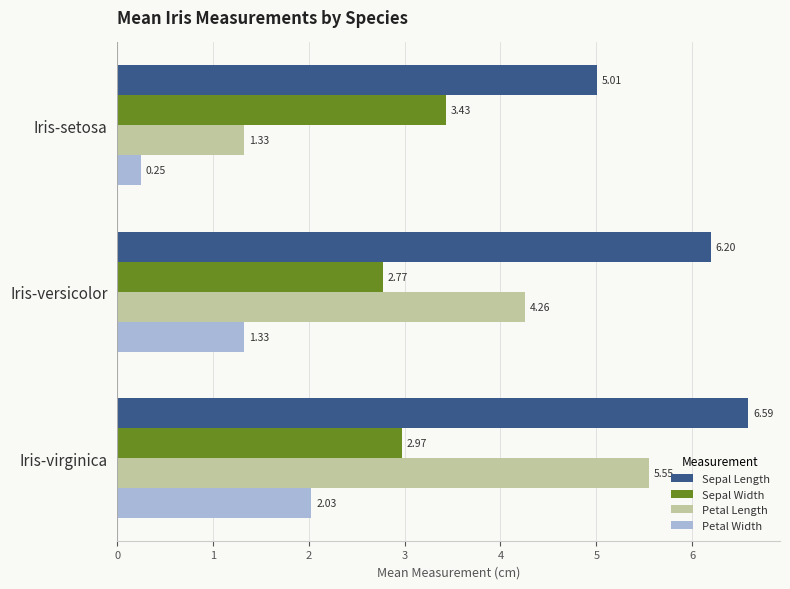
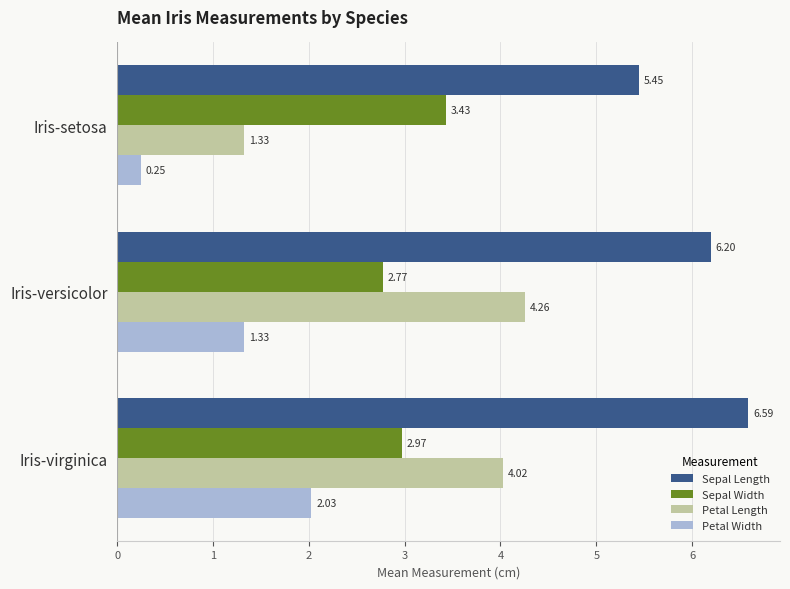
Sepal Length, Iris-setosa: 5.01 -> 5.45
Petal Length, Iris-virginica: 5.55 -> 4.02
